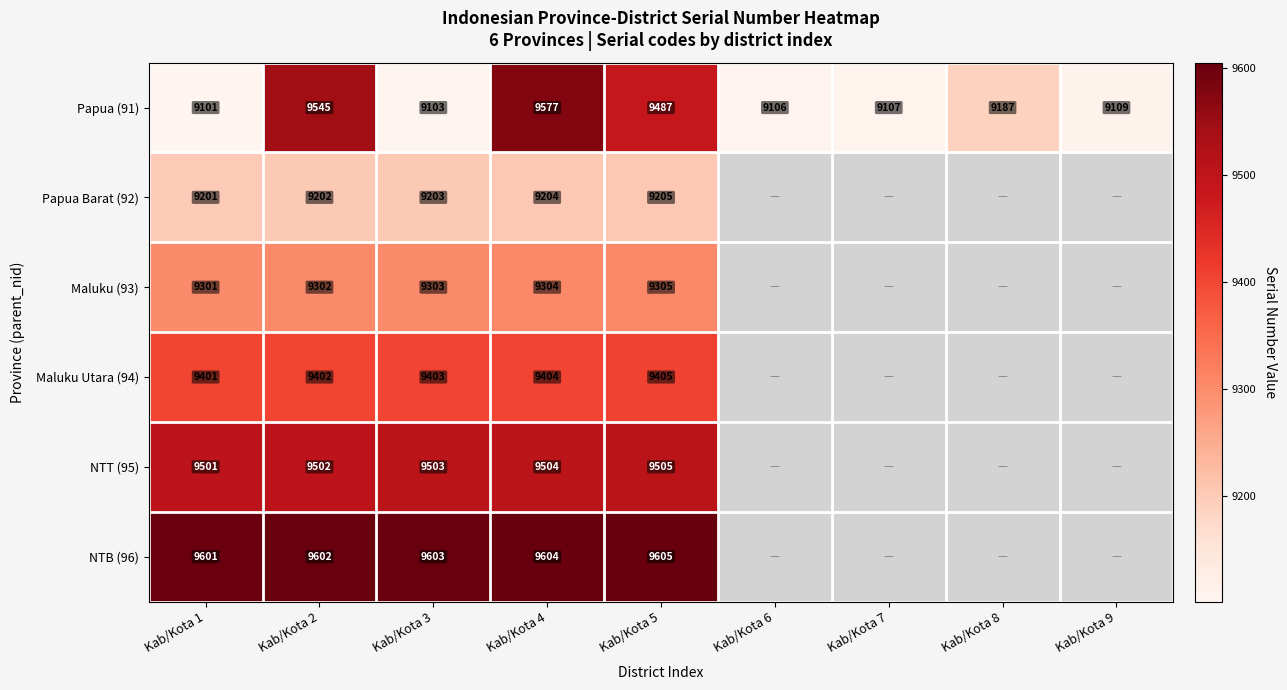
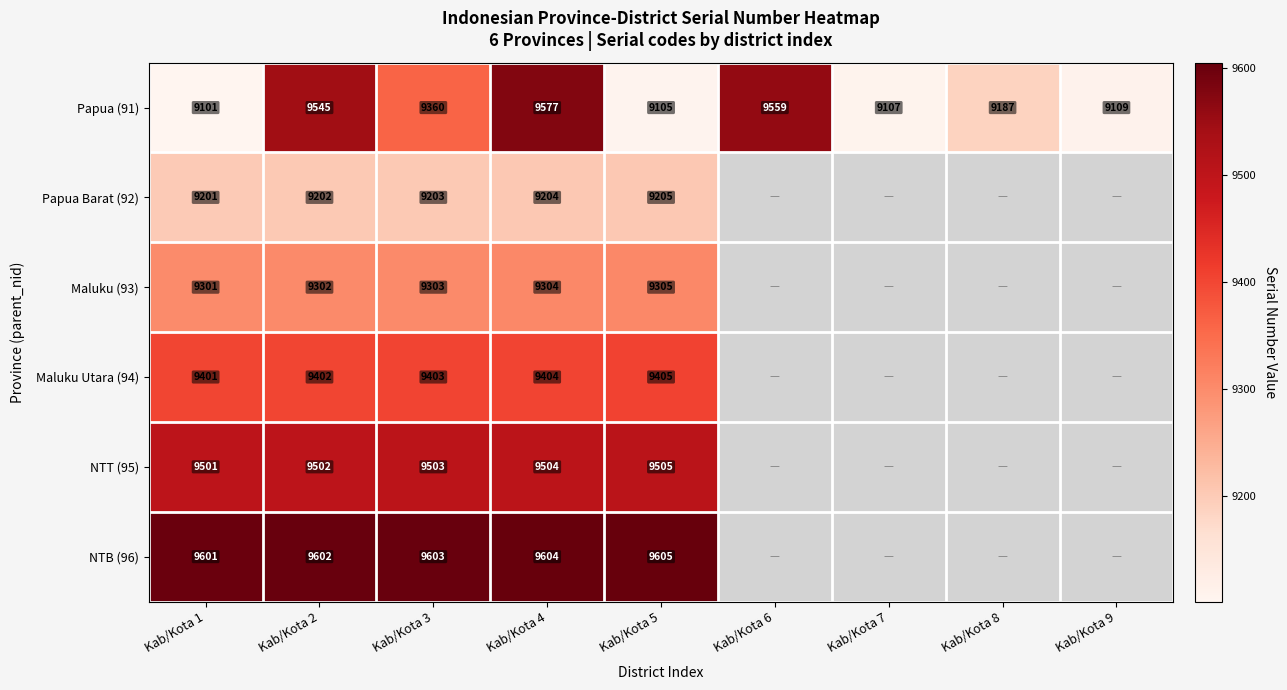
Papua (91), Kab/Kota 3: 9103 -> 9360
Papua (91), Kab/Kota 5: 9487 -> 9105
Papua (91), Kab/Kota 6: 9106 -> 9559
